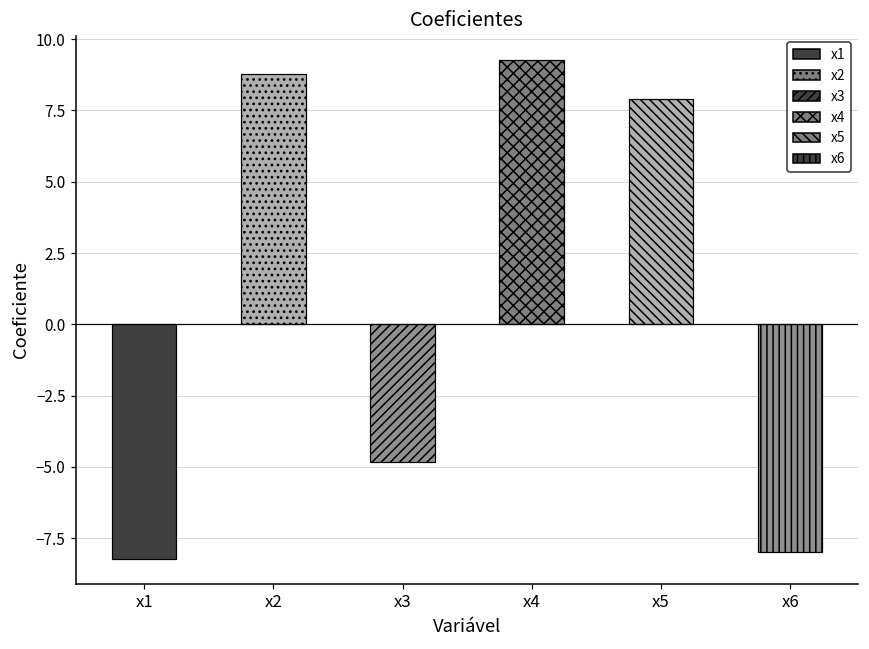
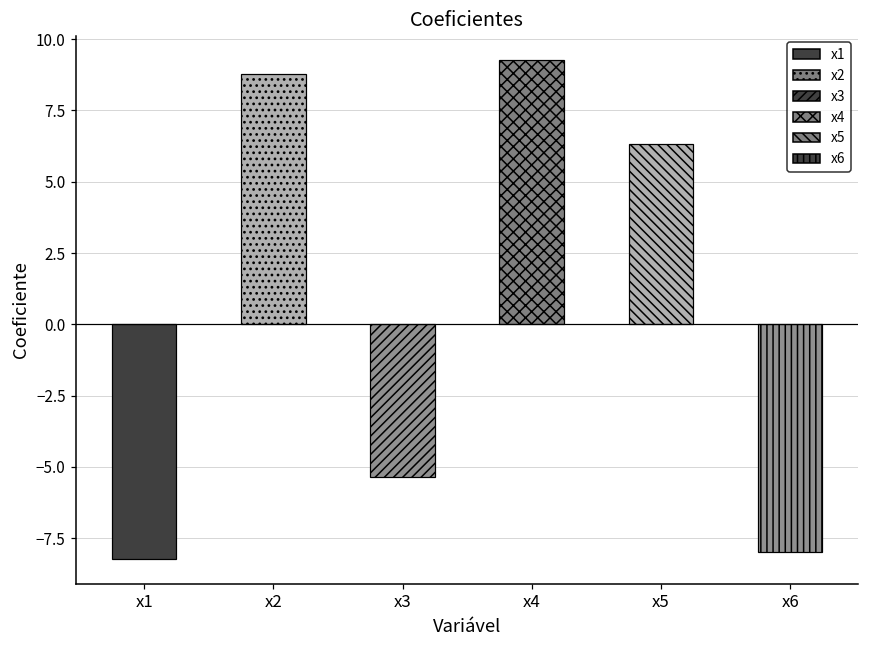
x3: -4.8 -> -5.3
x5: 7.9 -> 6.3
